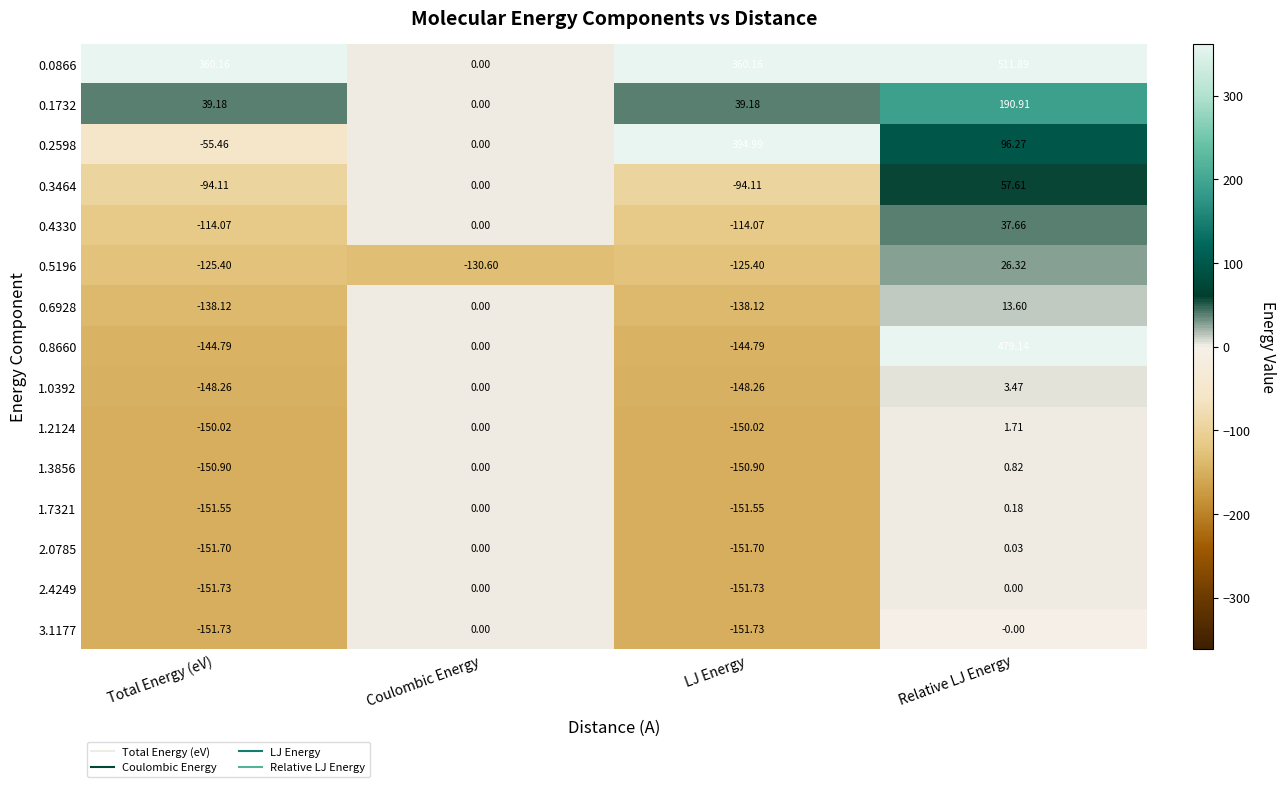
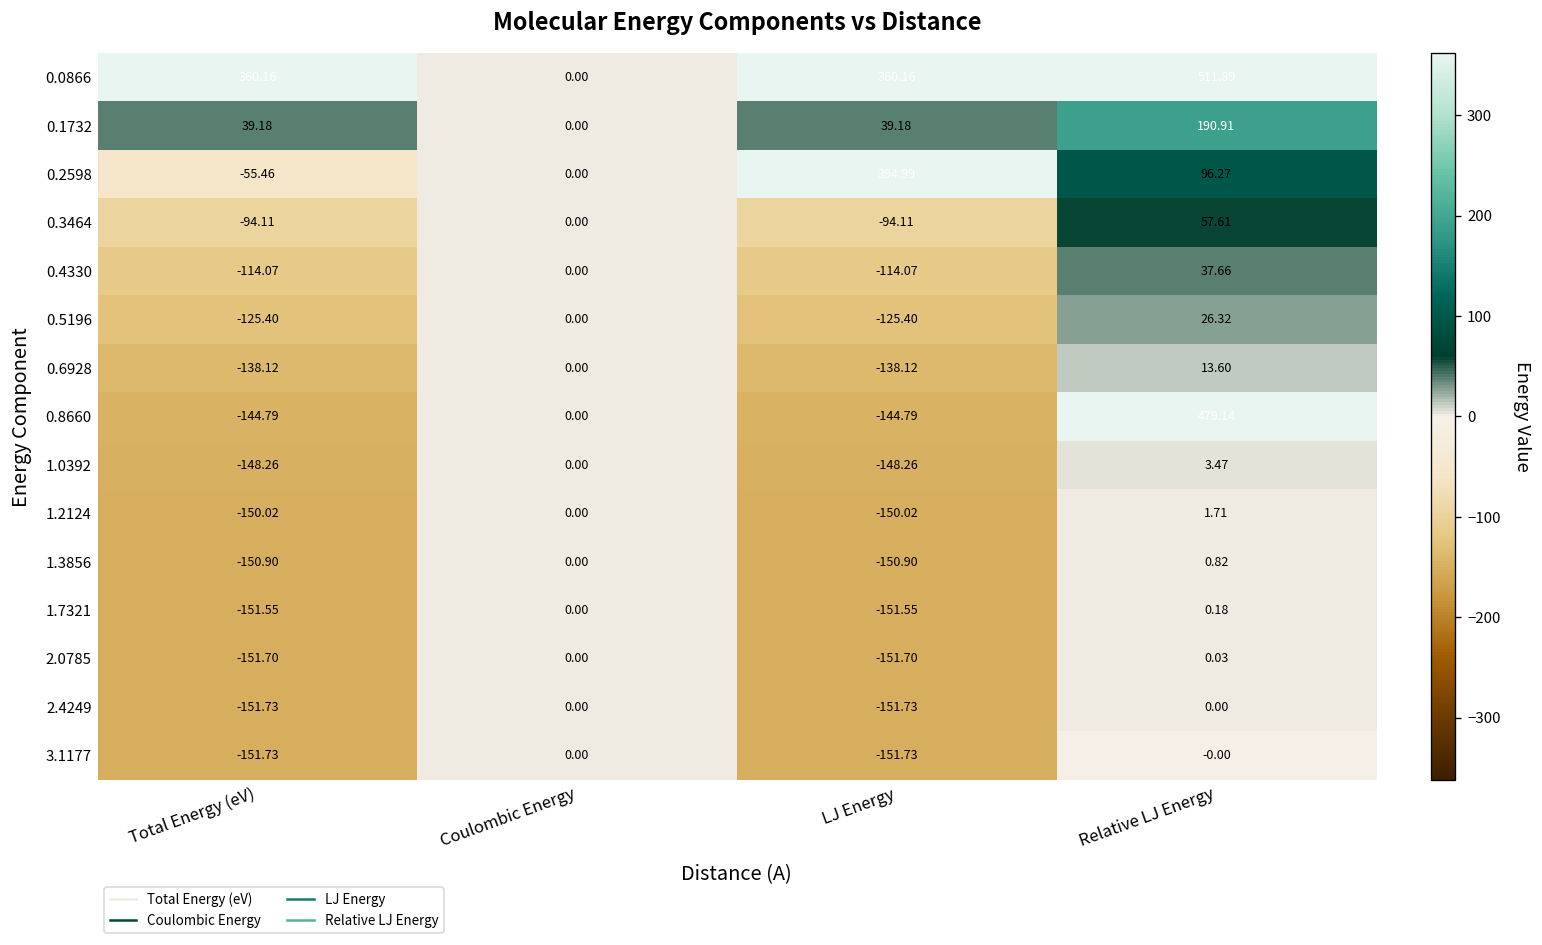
0.5196, Coulombic Energy: -130.60 -> 0.00
